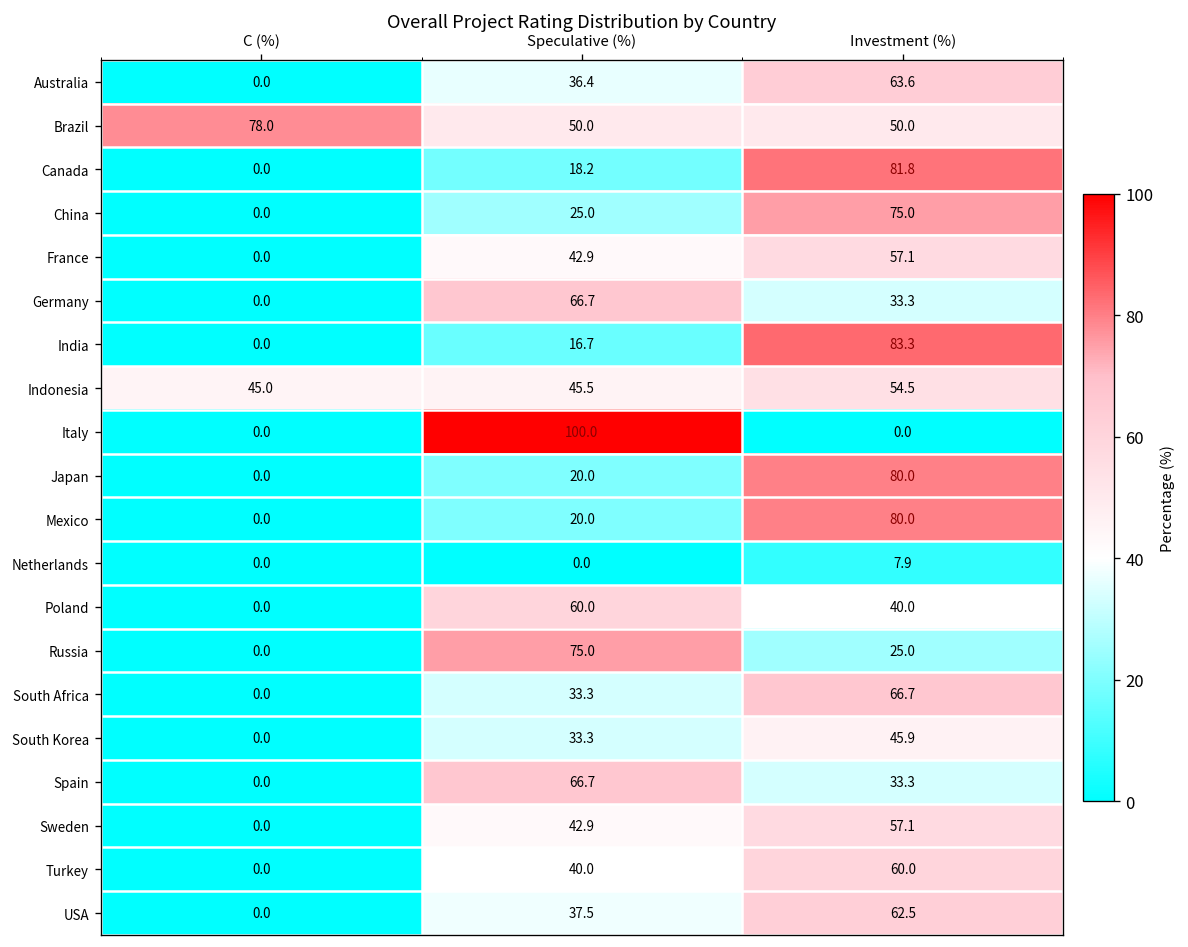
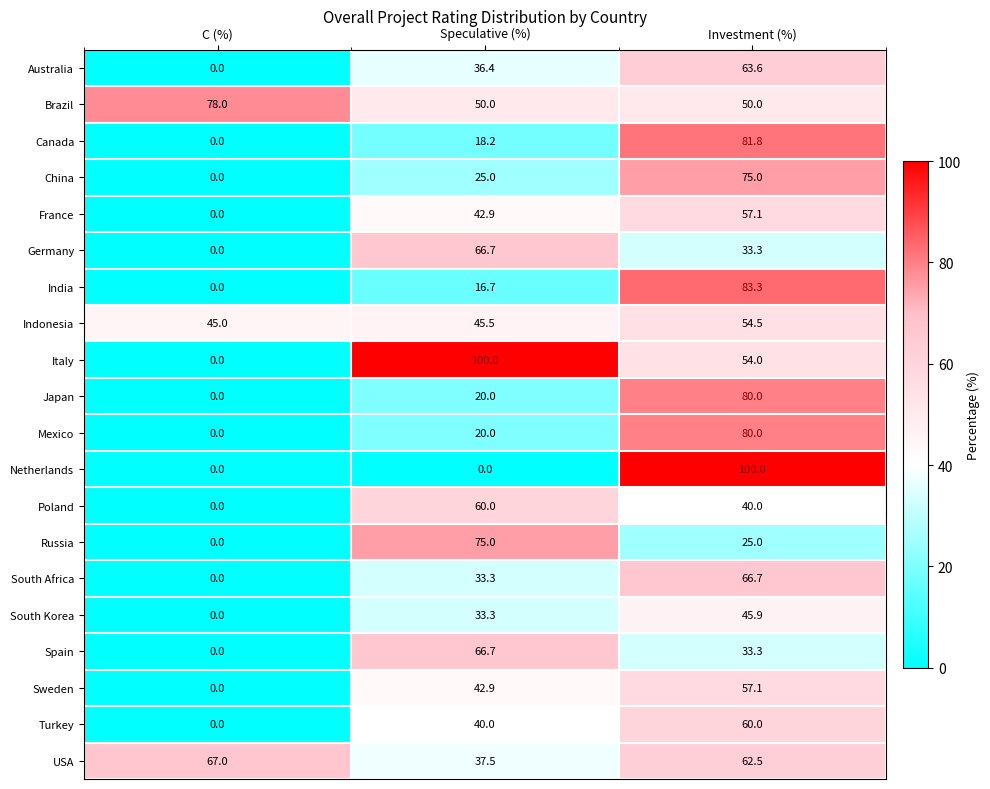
Italy, Investment (%): 0.0 -> 54.0
Netherlands, Investment (%): 7.9 -> 100.0
USA, C (%): 0.0 -> 67.0
